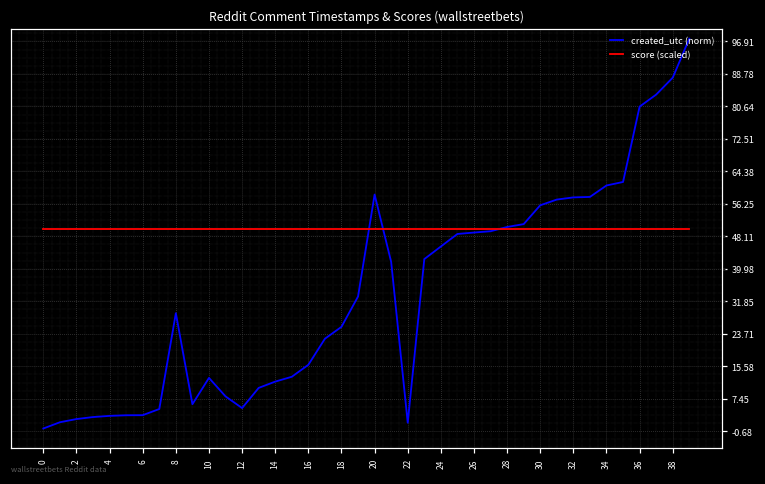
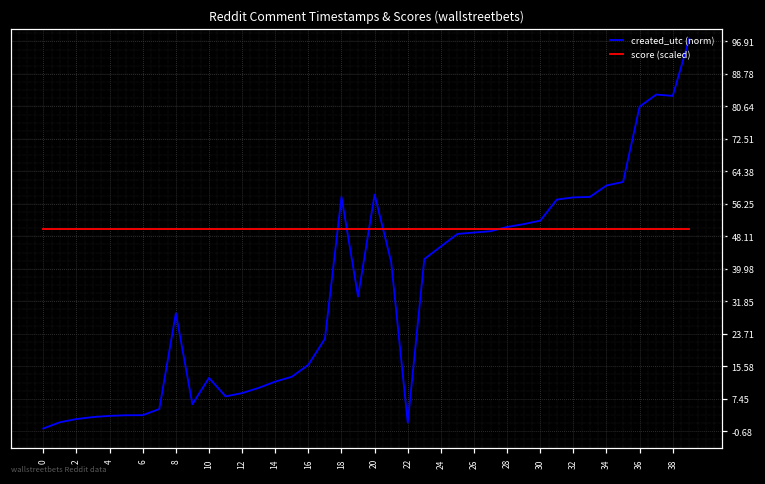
created_utc (norm), 12: 5 -> 9
created_utc (norm), 18: 25 -> 58
created_utc (norm), 30: 56 -> 52
created_utc (norm), 38: 88 -> 83
